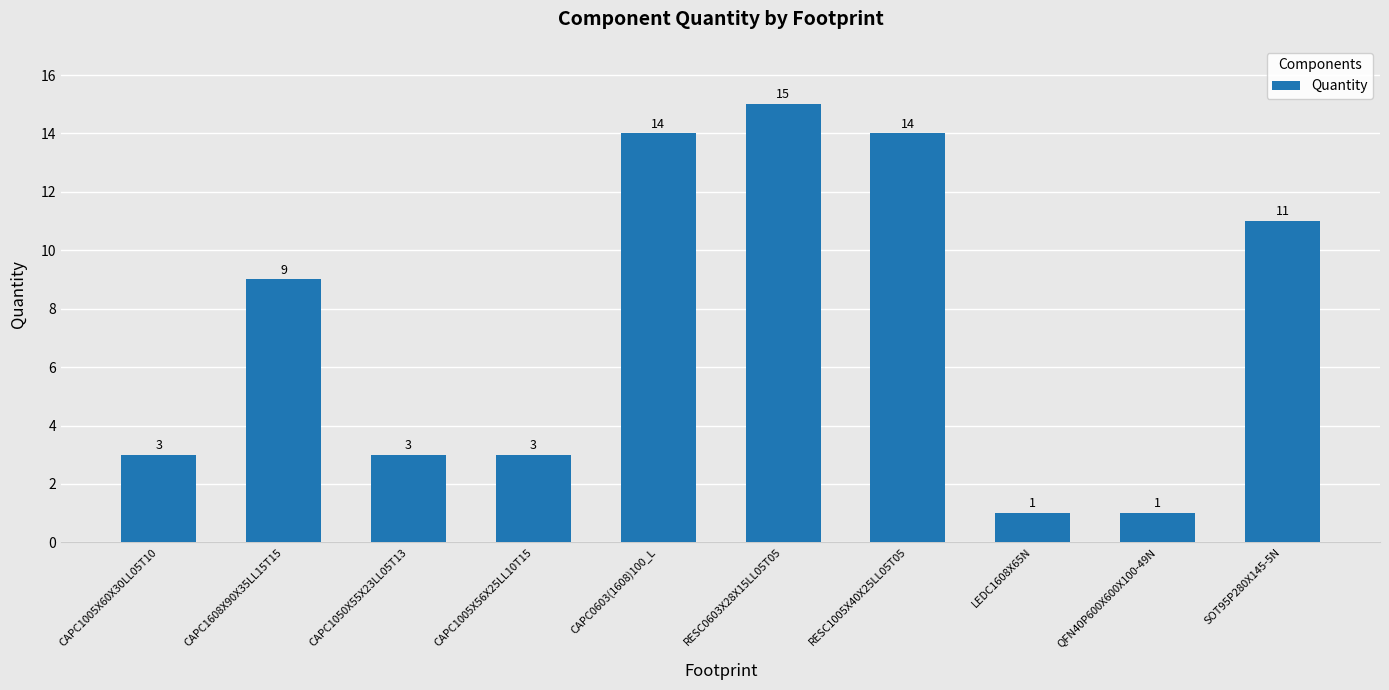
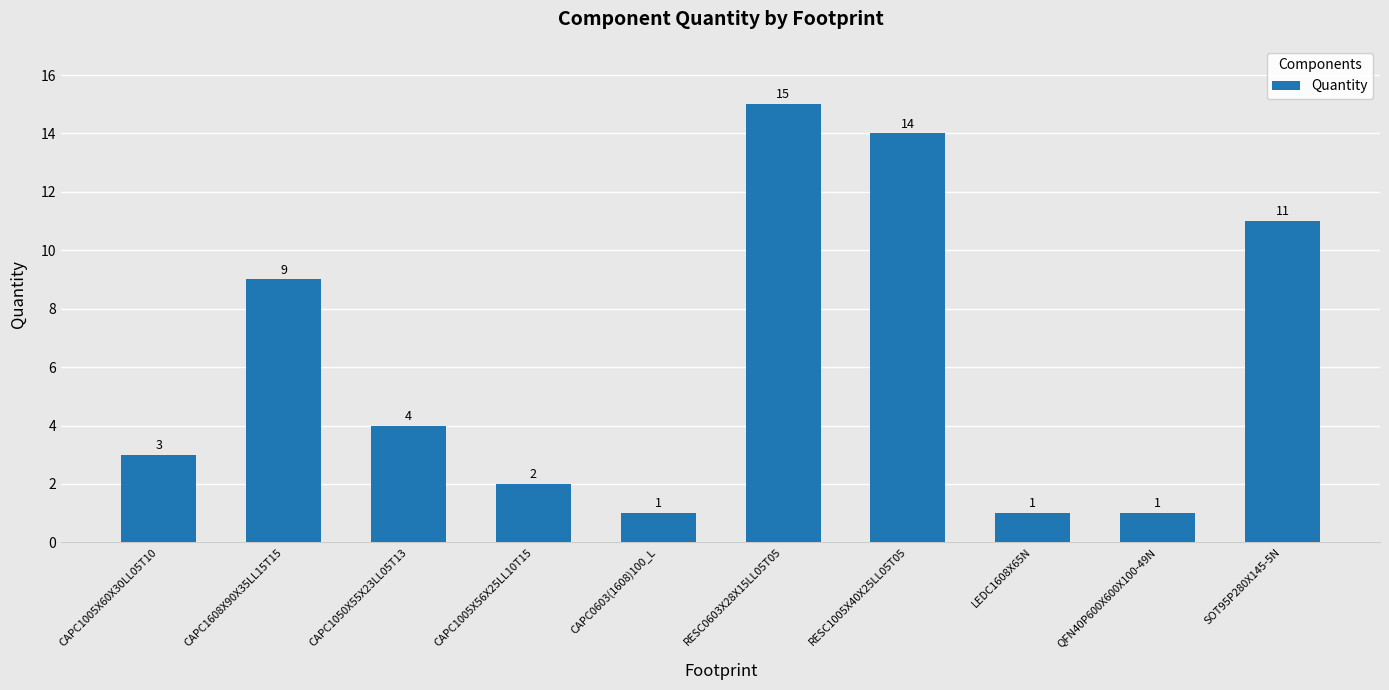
CAPC1050X55X23LL05T13: 3 -> 4
CAPC1005X56X25LL10T15: 3 -> 2
CAPC0603(1608)100_L: 14 -> 1
